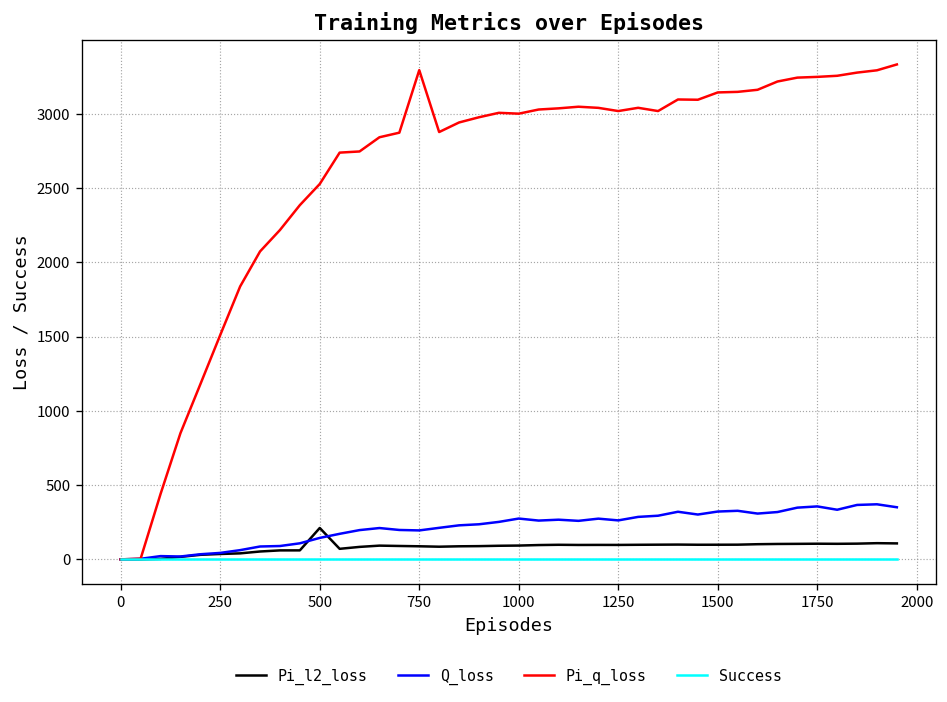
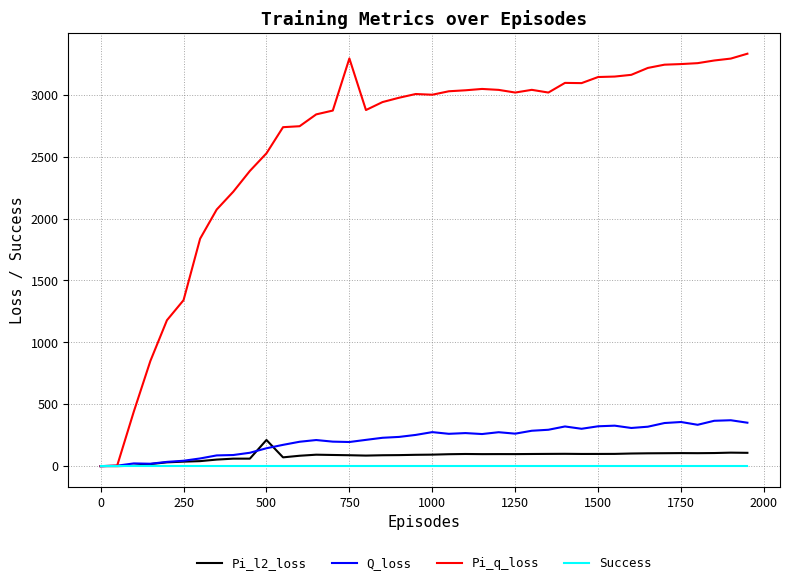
Pi_q_loss, 250: 1510 -> 1340
